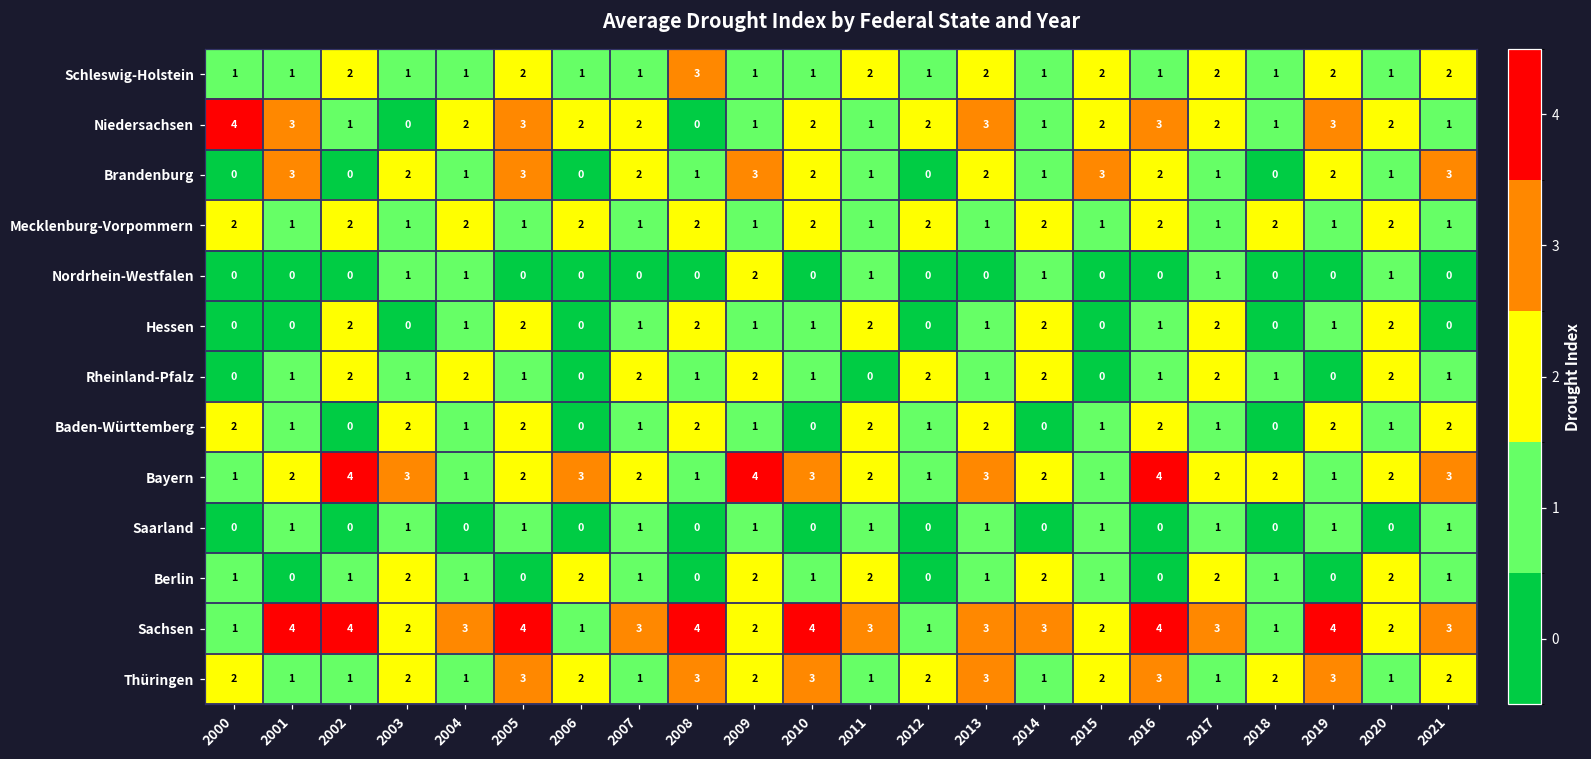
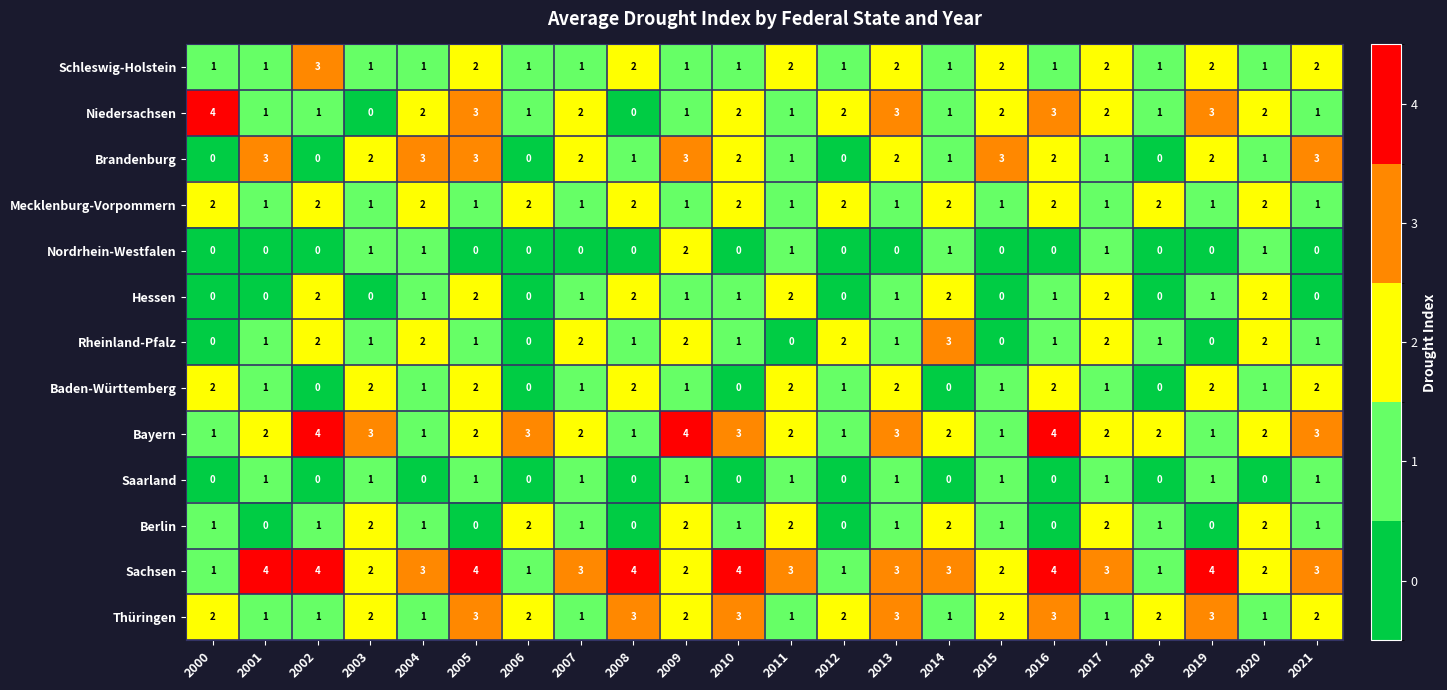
Schleswig-Holstein, 2002: 2 -> 3
Schleswig-Holstein, 2008: 3 -> 2
Niedersachsen, 2001: 3 -> 1
Niedersachsen, 2006: 2 -> 1
Brandenburg, 2004: 1 -> 3
Rheinland-Pfalz, 2014: 2 -> 3
